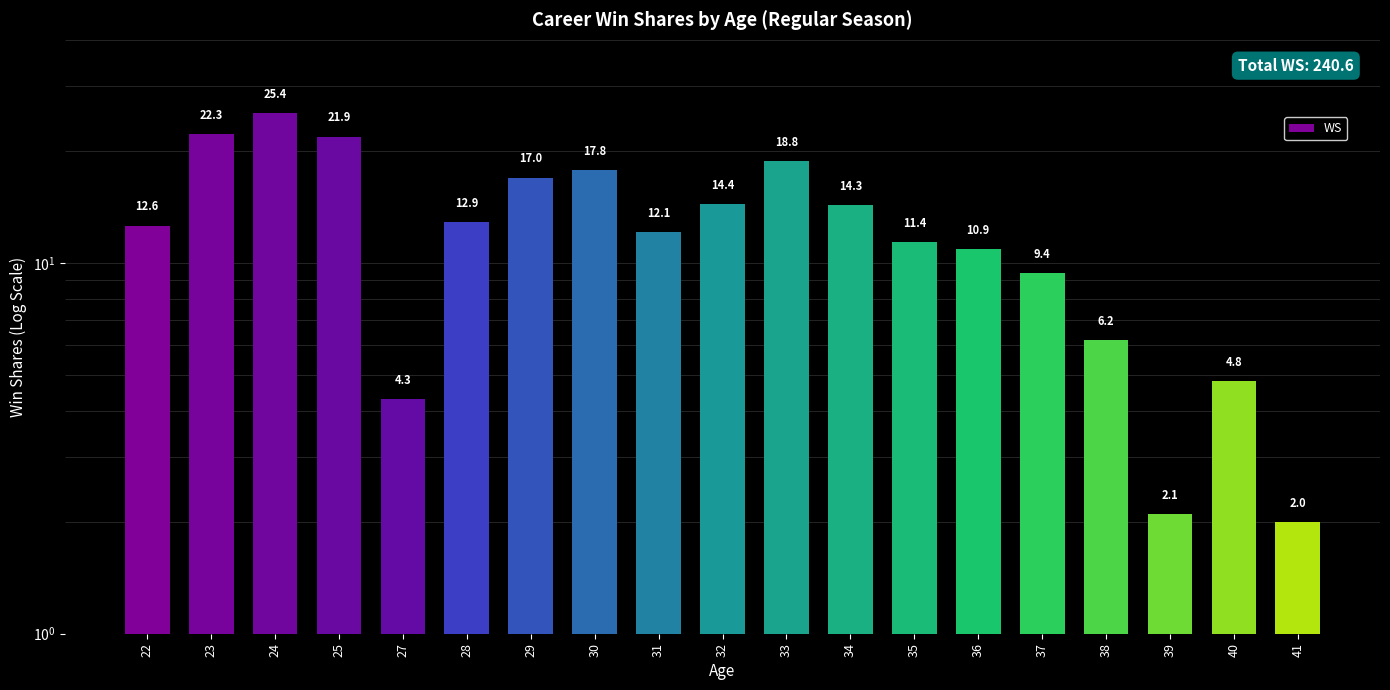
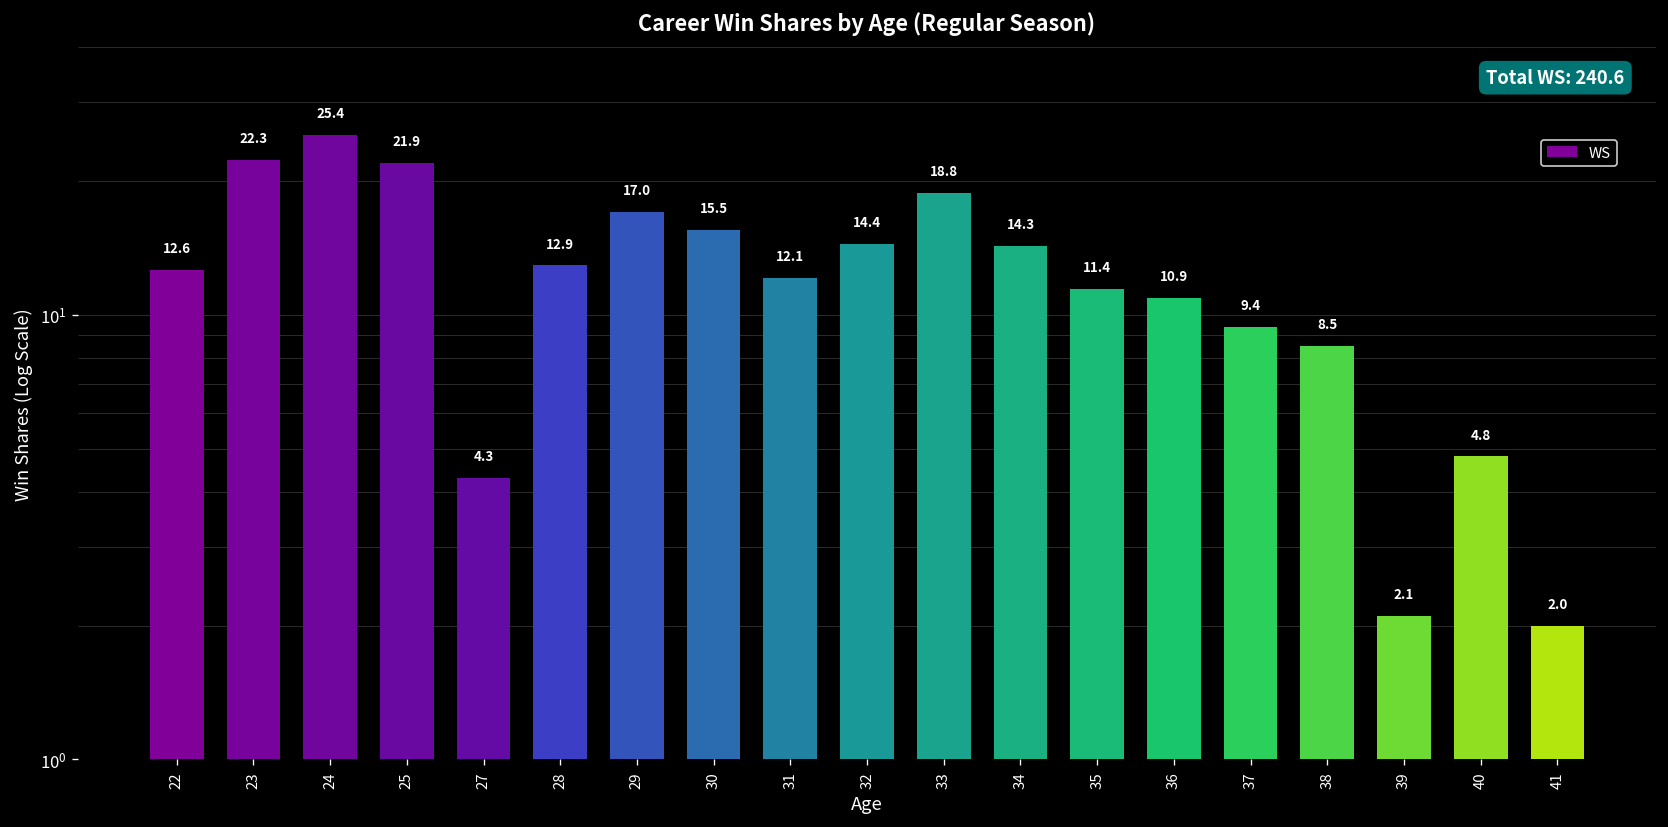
30: 17.8 -> 15.5
38: 6.2 -> 8.5
